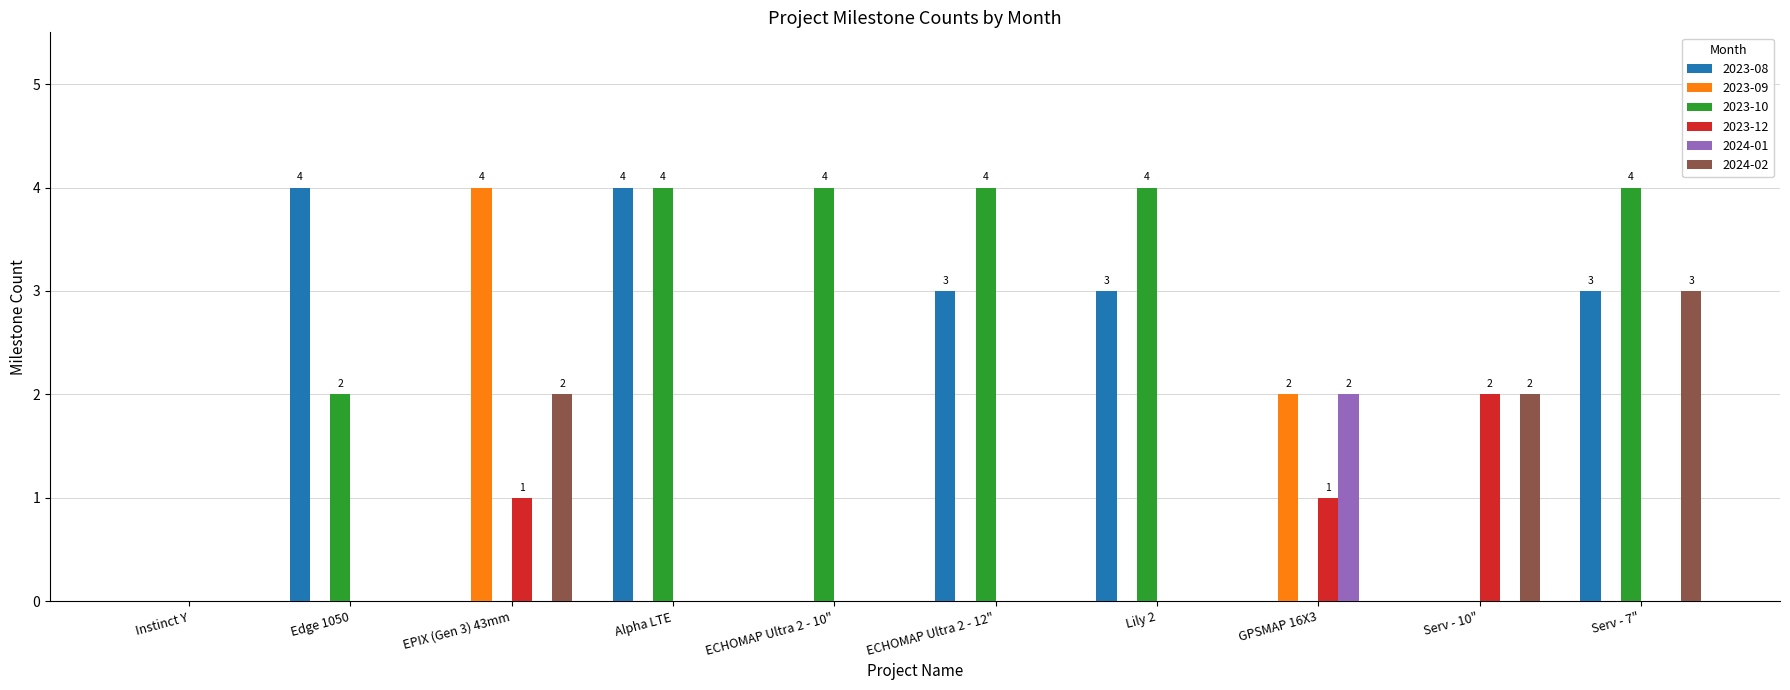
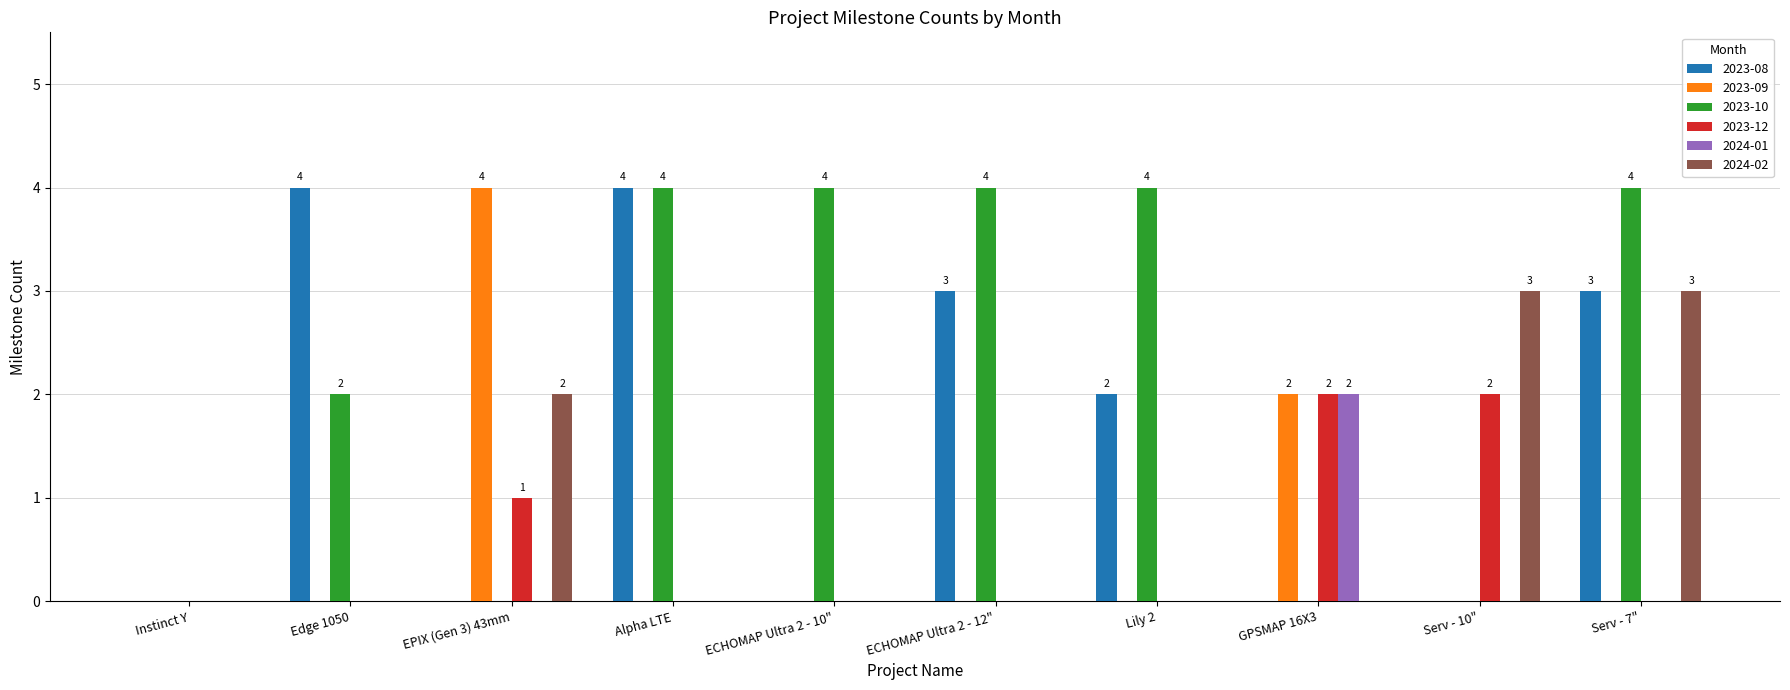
2023-08, Lily 2: 3 -> 2
2023-12, GPSMAP 16X3: 1 -> 2
2024-02, Serv - 10": 2 -> 3
